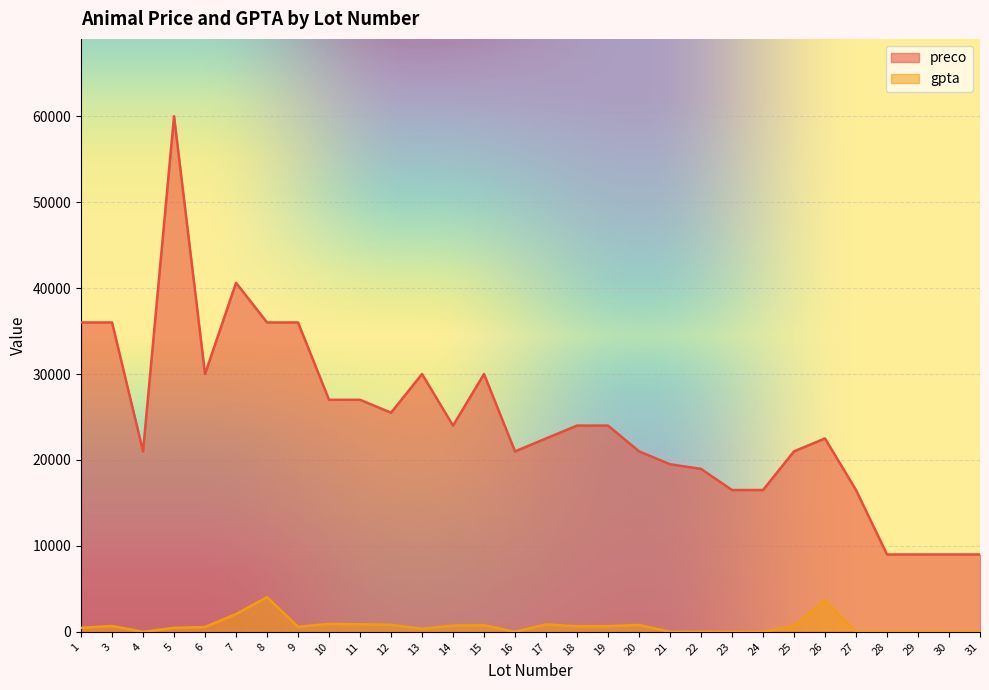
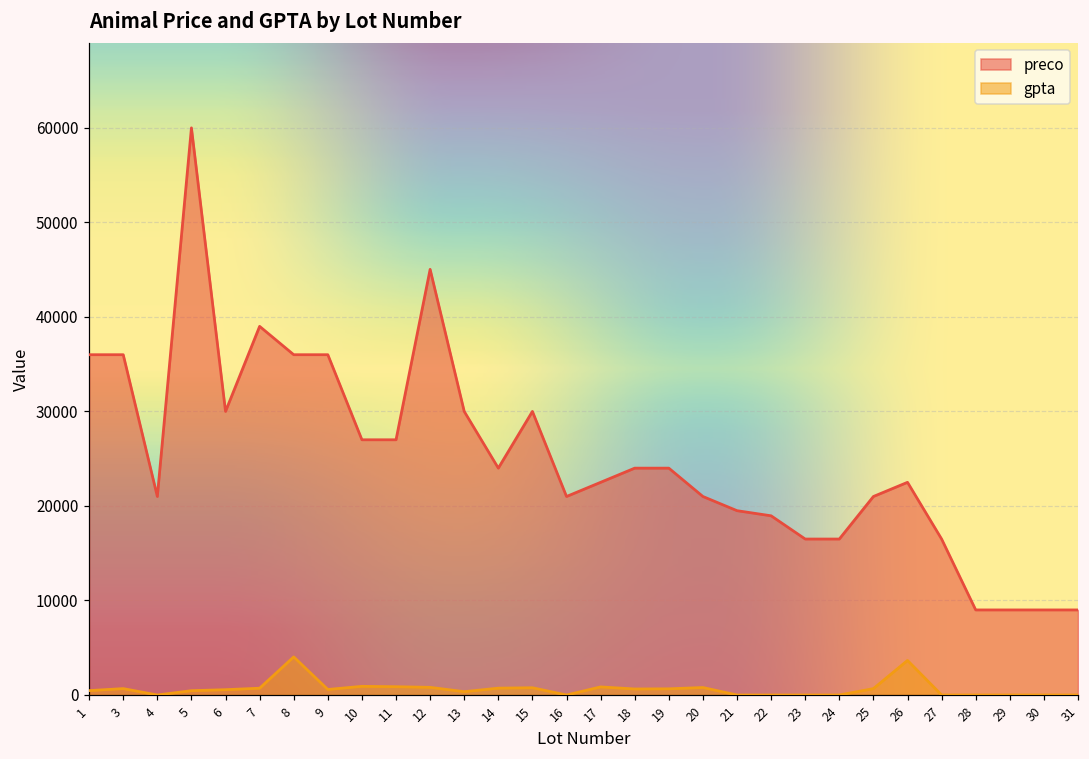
preco, 7: 41000 -> 39000
gpta, 7: 2000 -> 1000
preco, 12: 26000 -> 45000
